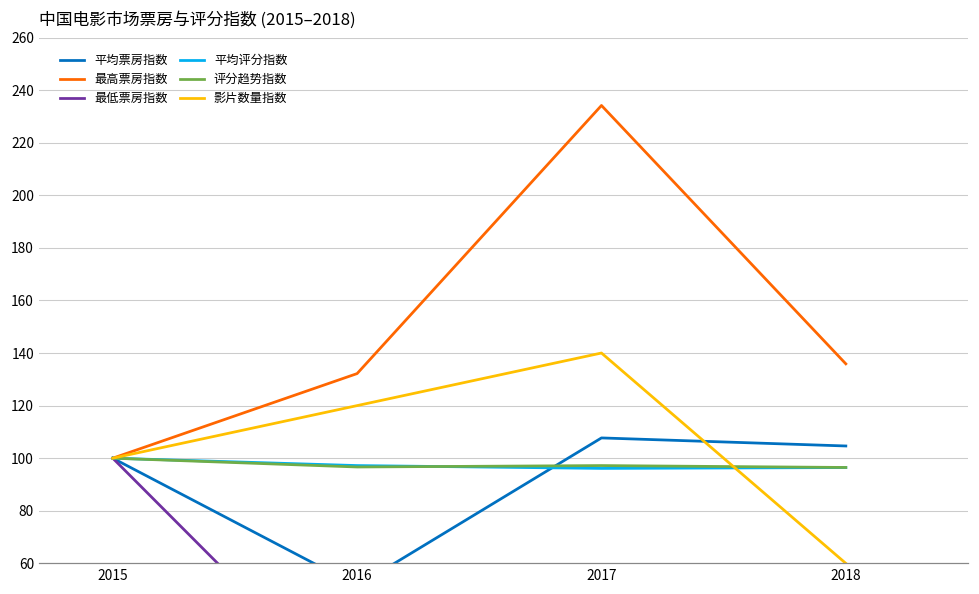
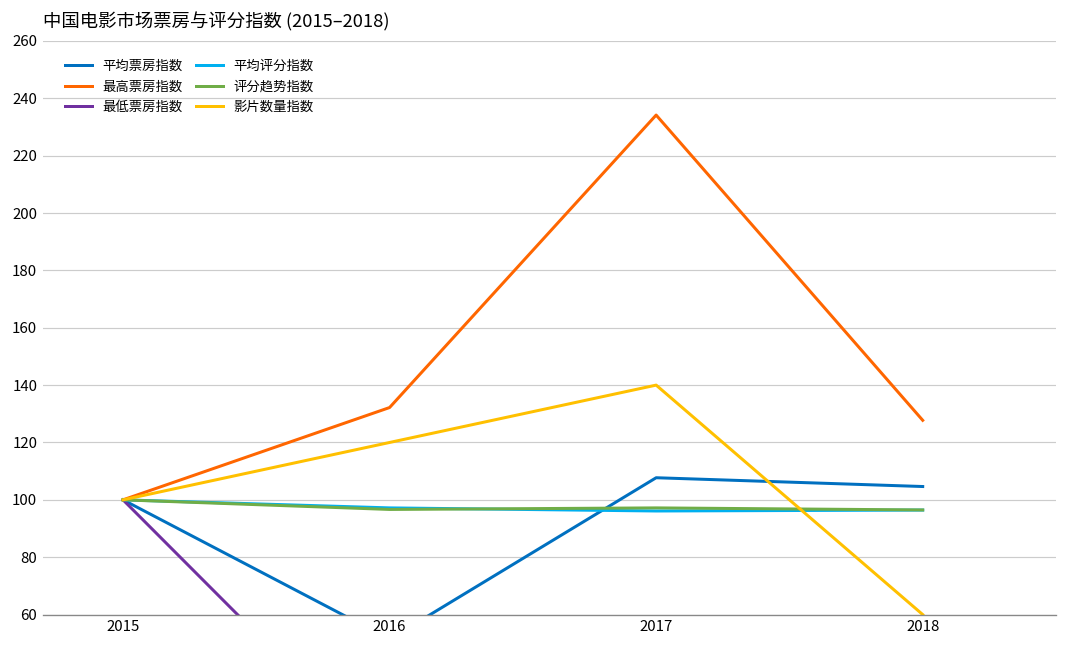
最高票房指数, 2018: 136 -> 128
